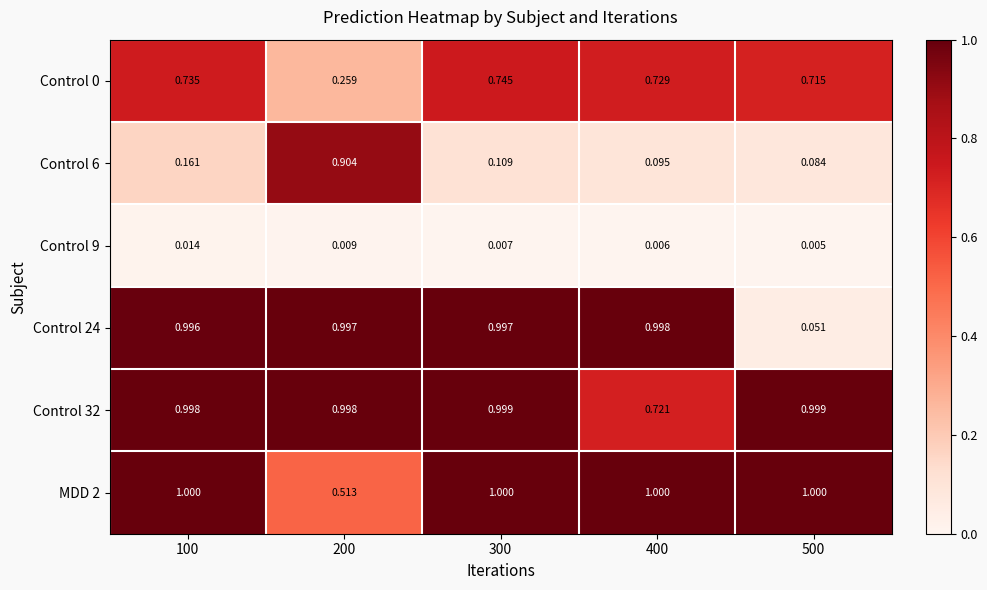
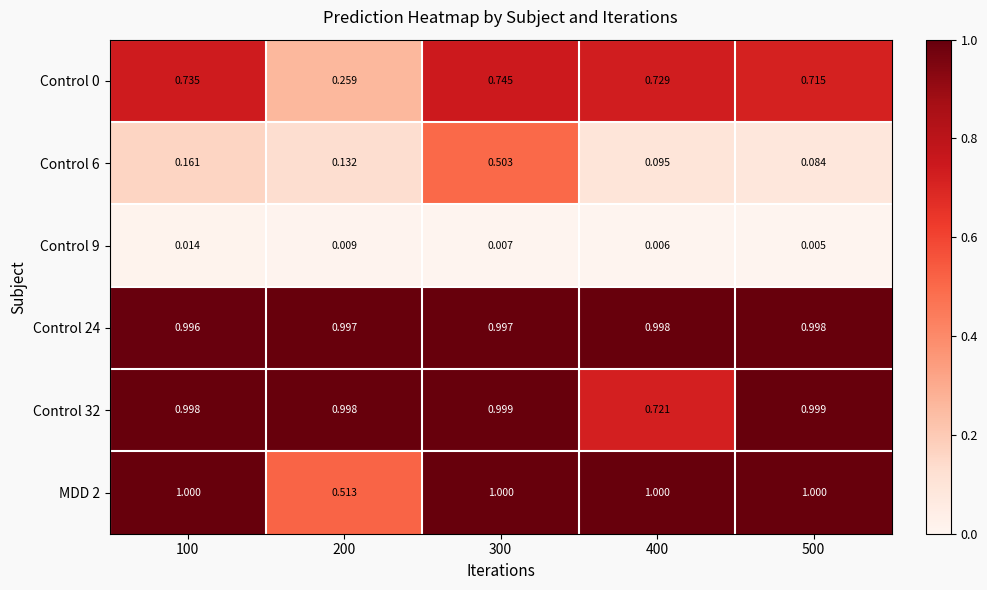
Control 6, 200: 0.904 -> 0.132
Control 6, 300: 0.109 -> 0.503
Control 24, 500: 0.051 -> 0.998
